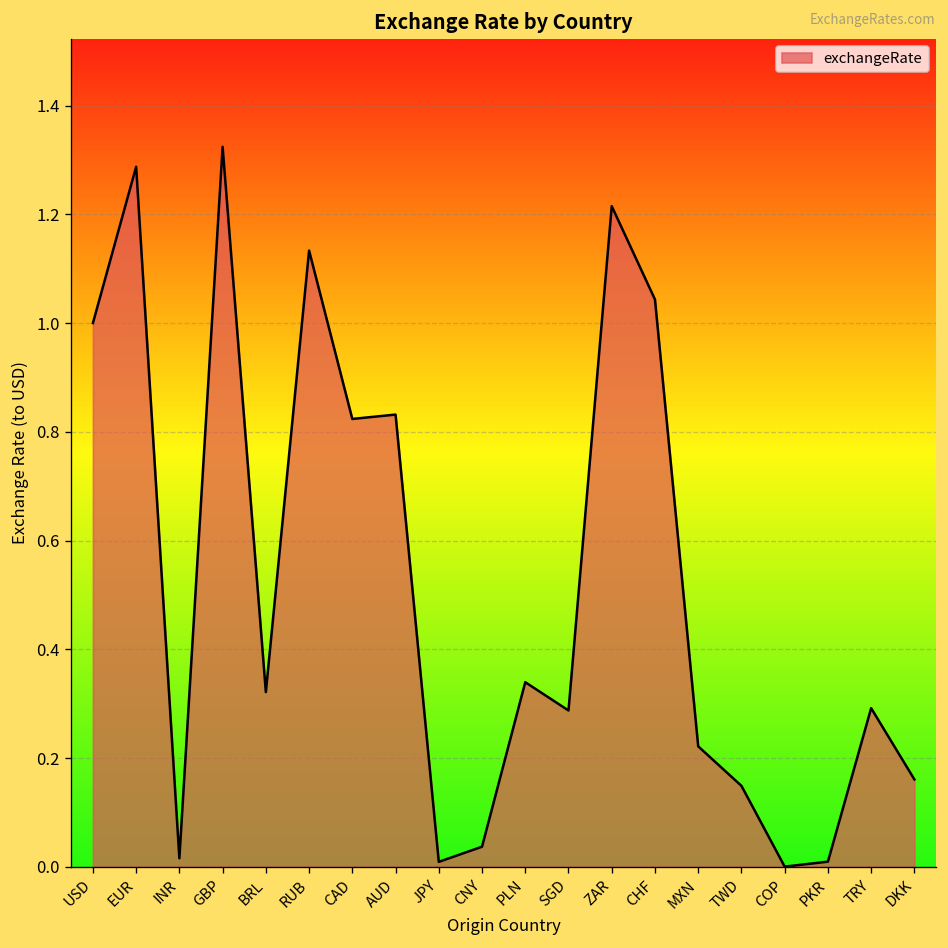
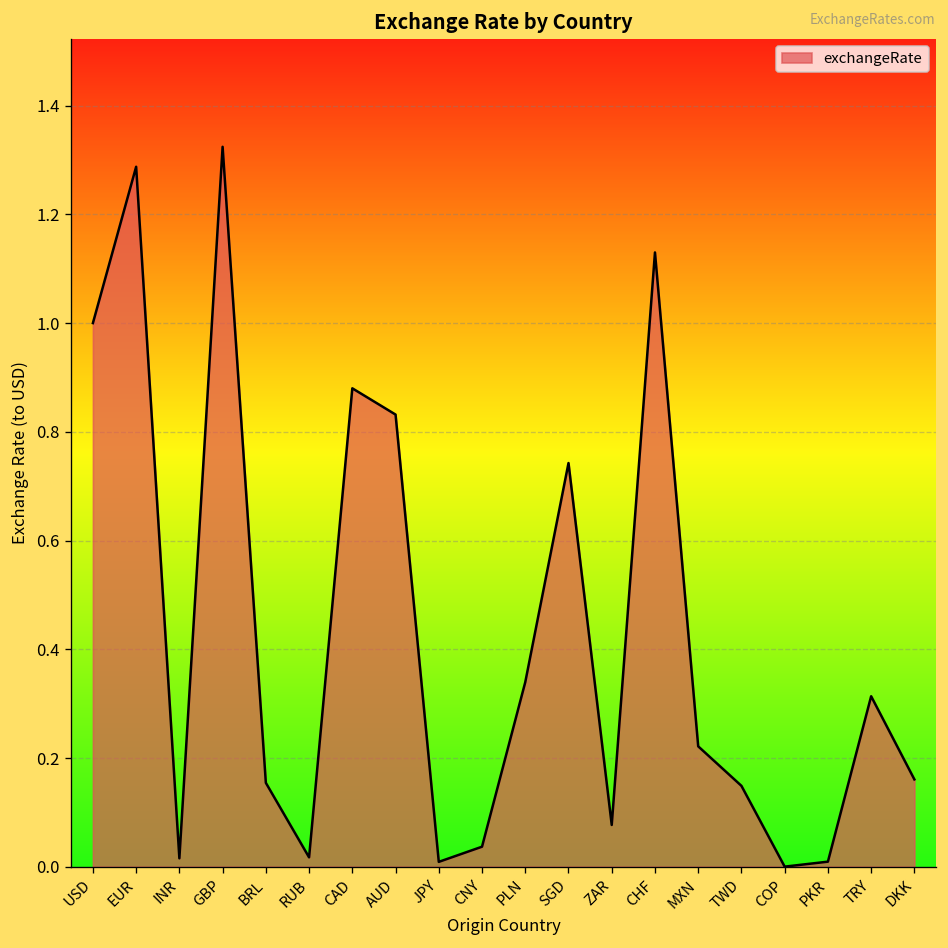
BRL: 0.32 -> 0.15
RUB: 1.13 -> 0.02
CAD: 0.82 -> 0.88
SGD: 0.29 -> 0.74
ZAR: 1.21 -> 0.08
CHF: 1.04 -> 1.13
TRY: 0.29 -> 0.31
